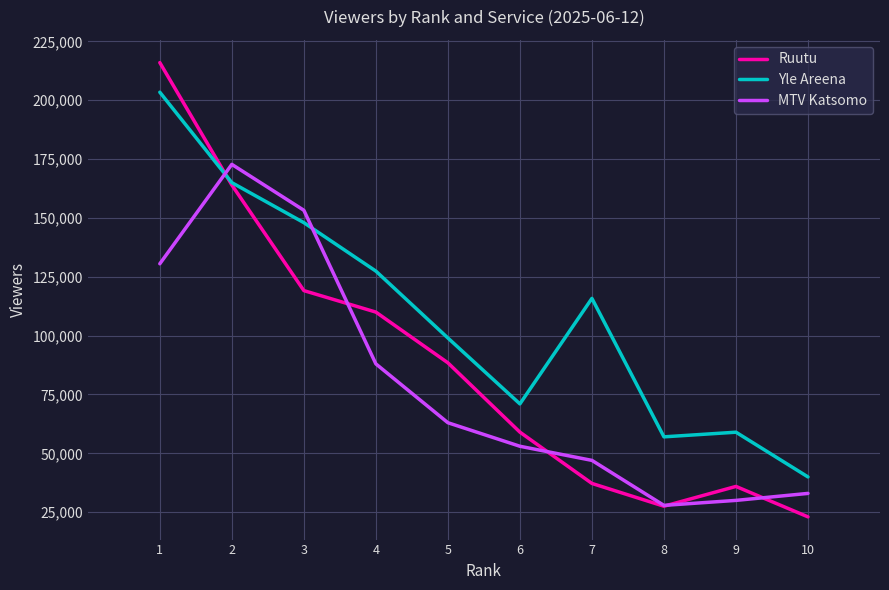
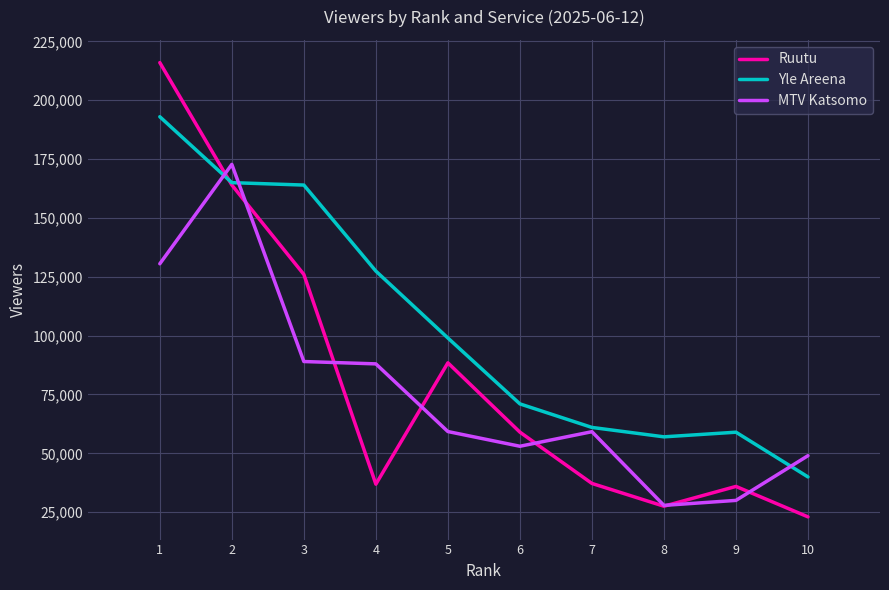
Yle Areena, 1: 203,000 -> 193,000
Ruutu, 3: 119,000 -> 126,000
Yle Areena, 3: 148,000 -> 164,000
MTV Katsomo, 3: 153,000 -> 89,000
Ruutu, 4: 110,000 -> 37,000
MTV Katsomo, 5: 63,000 -> 59,000
Yle Areena, 7: 116,000 -> 61,000
MTV Katsomo, 7: 47,000 -> 59,000
MTV Katsomo, 10: 33,000 -> 49,000
